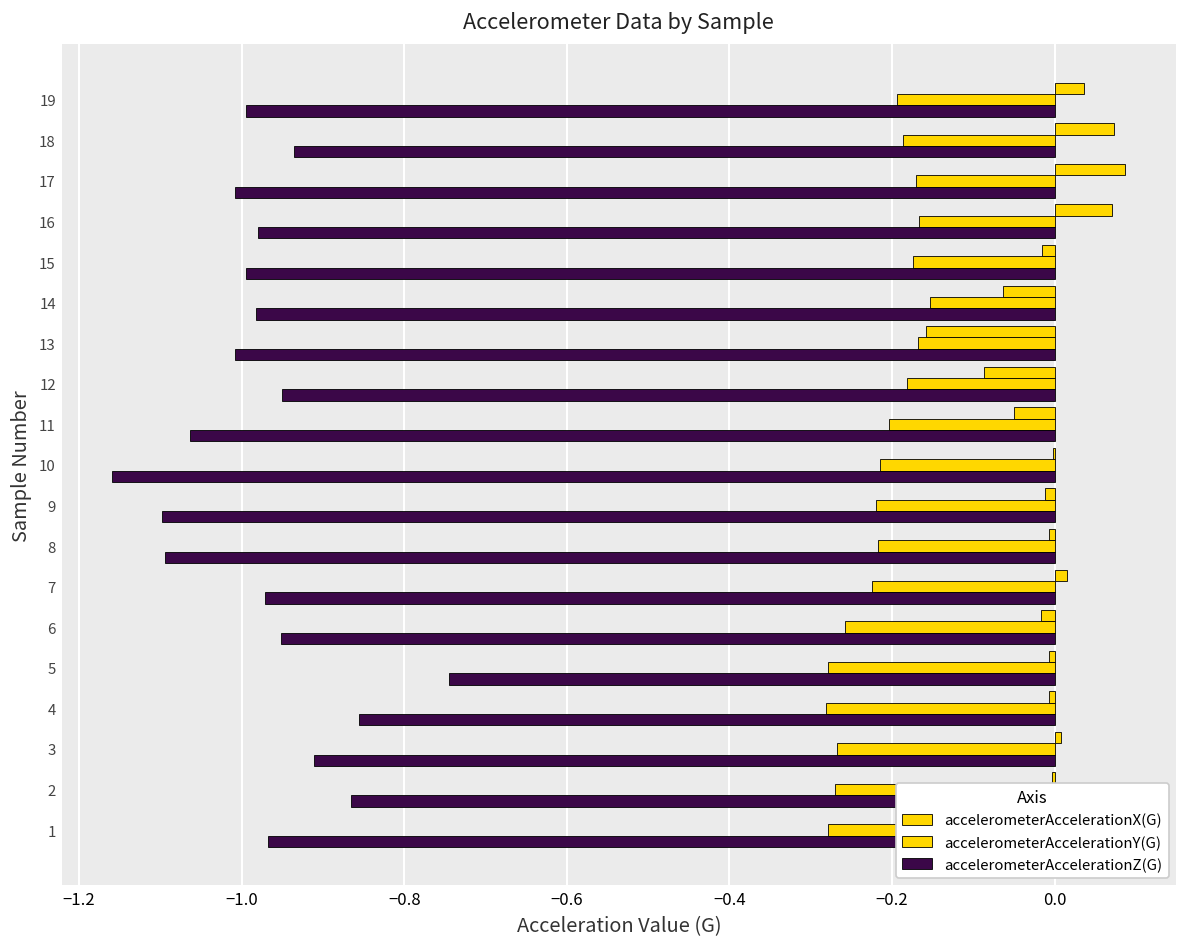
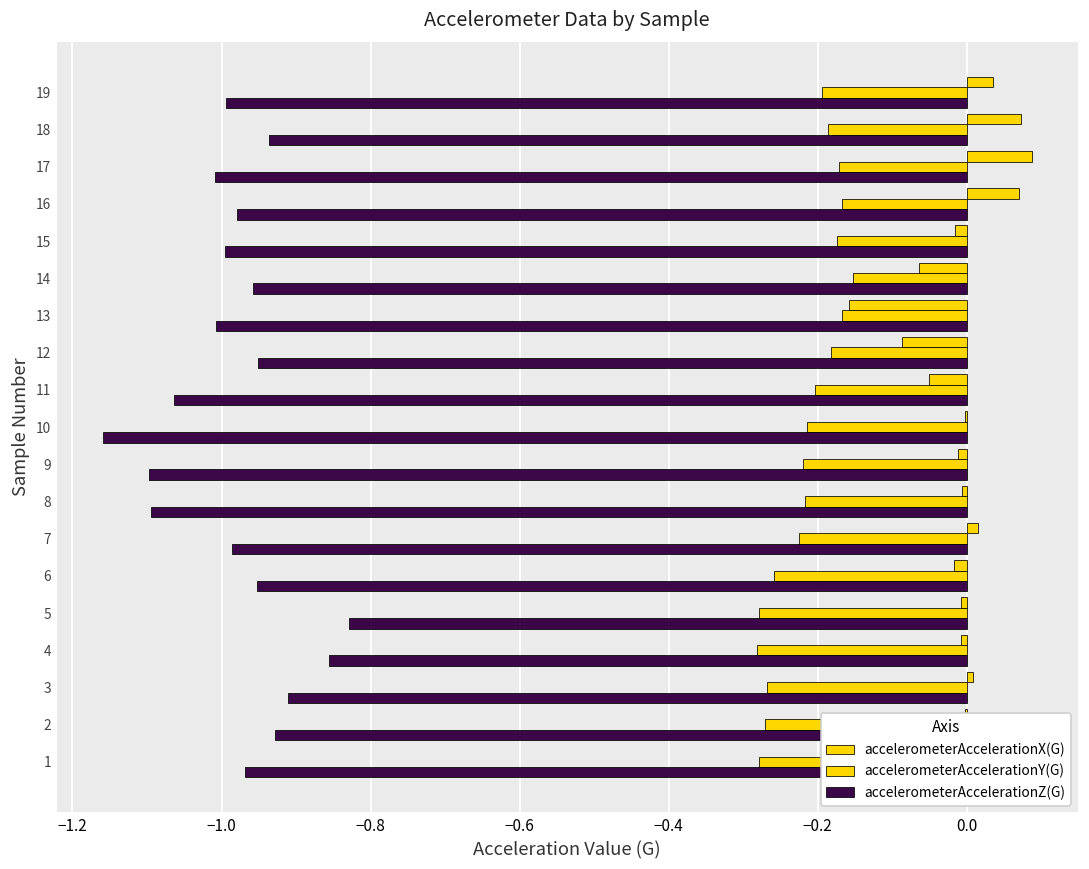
accelerometerAccelerationZ(G), 14: -0.98 -> -0.96
accelerometerAccelerationZ(G), 7: -0.97 -> -0.99
accelerometerAccelerationZ(G), 5: -0.74 -> -0.83
accelerometerAccelerationZ(G), 2: -0.87 -> -0.93
